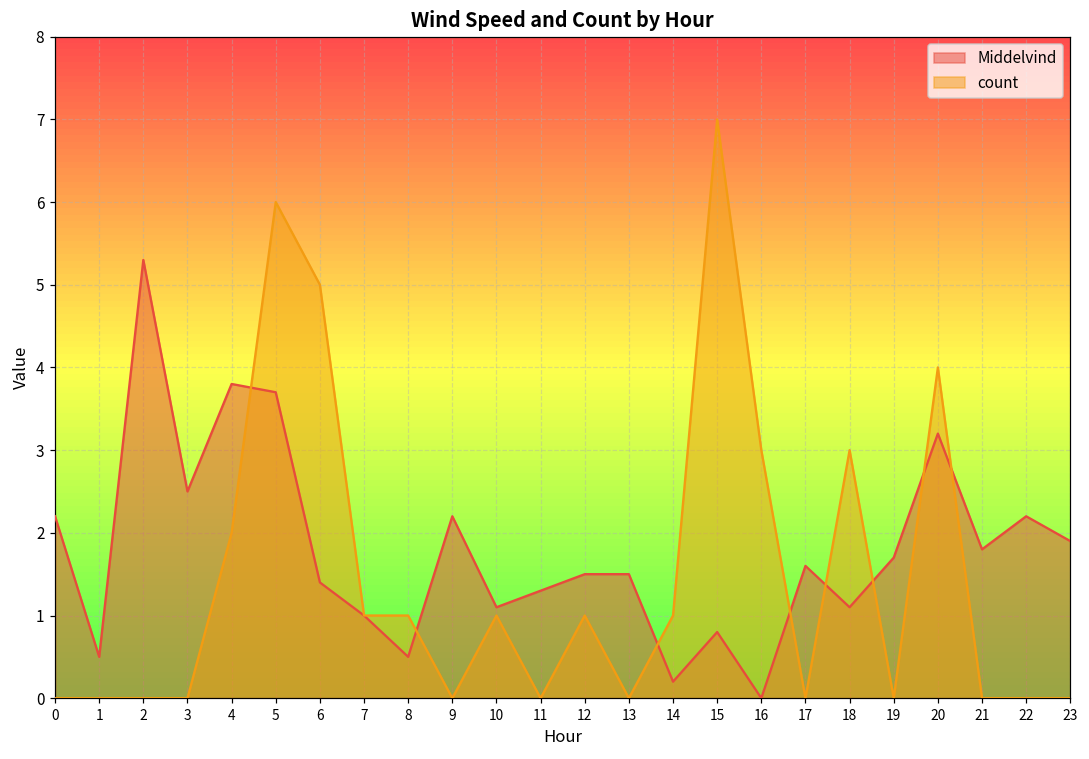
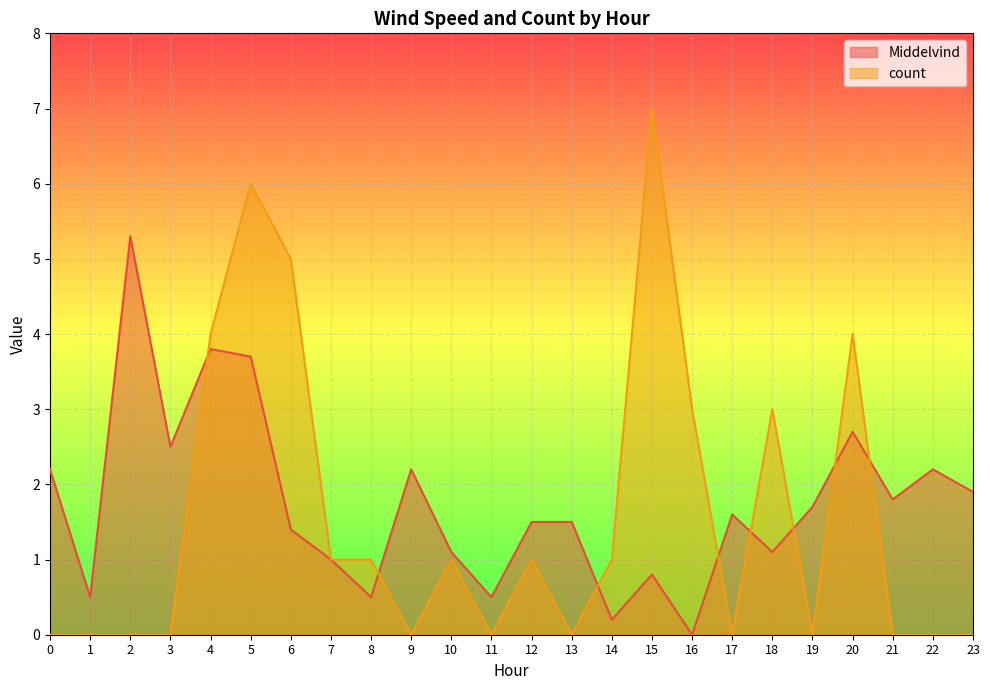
count, 4: 2 -> 4
Middelvind, 11: 1.3 -> 0.5
Middelvind, 20: 3.2 -> 2.7
